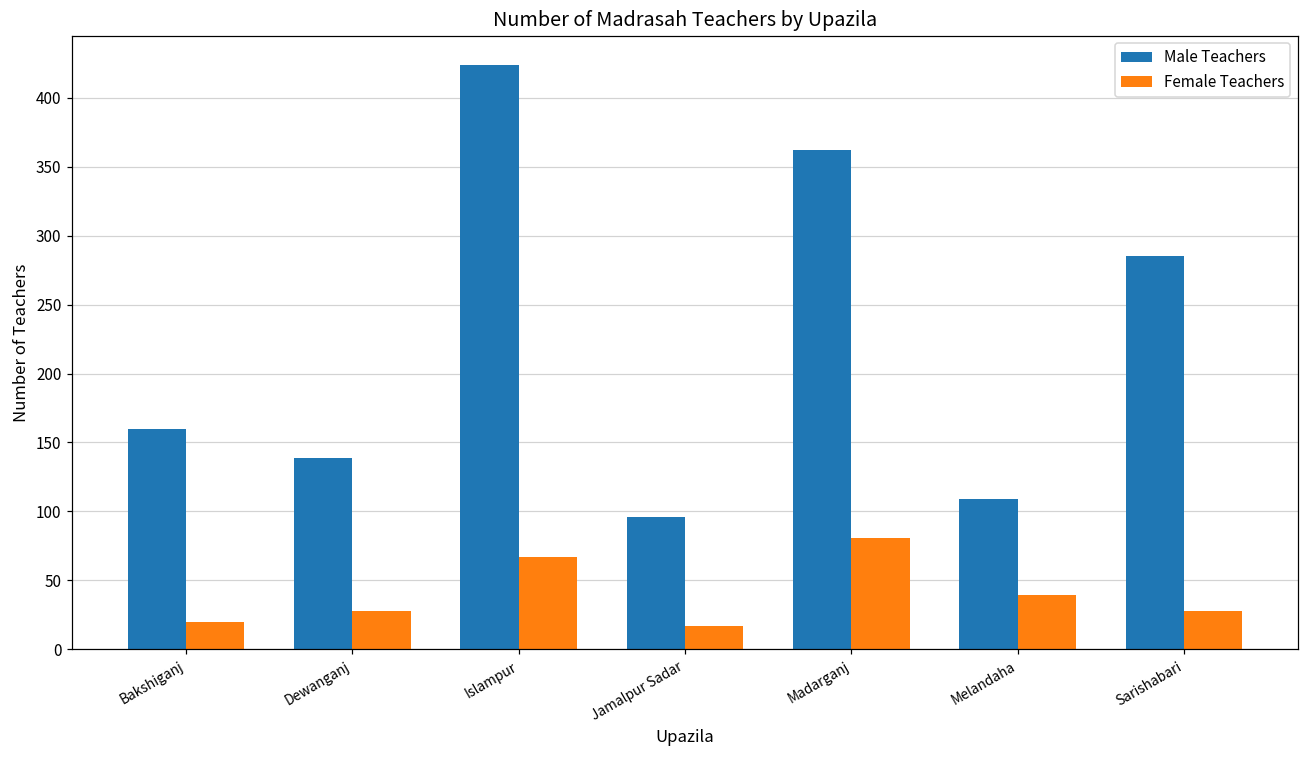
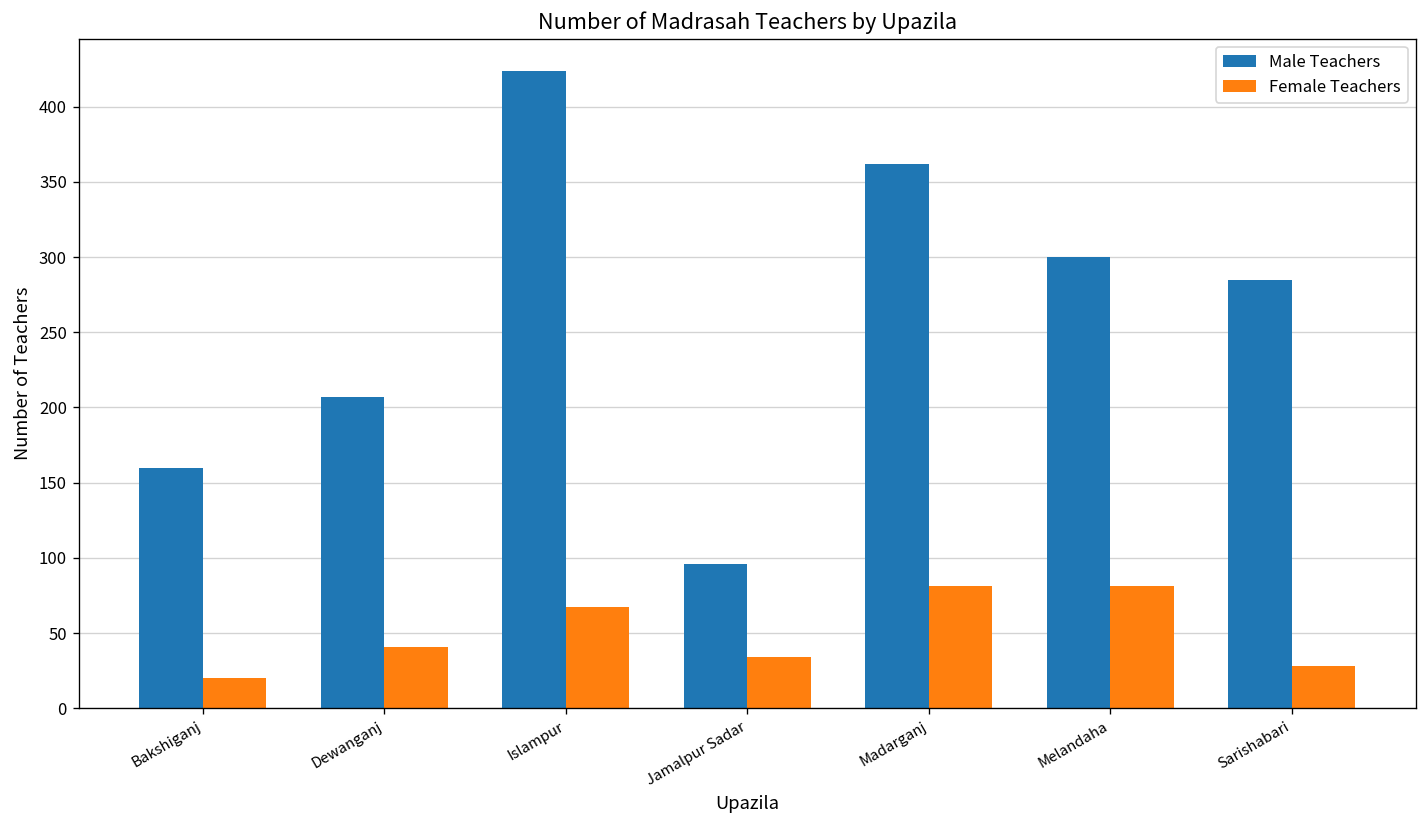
Male Teachers, Dewanganj: 139 -> 207
Female Teachers, Dewanganj: 28 -> 41
Female Teachers, Jamalpur Sadar: 17 -> 34
Male Teachers, Melandaha: 109 -> 300
Female Teachers, Melandaha: 39 -> 81
